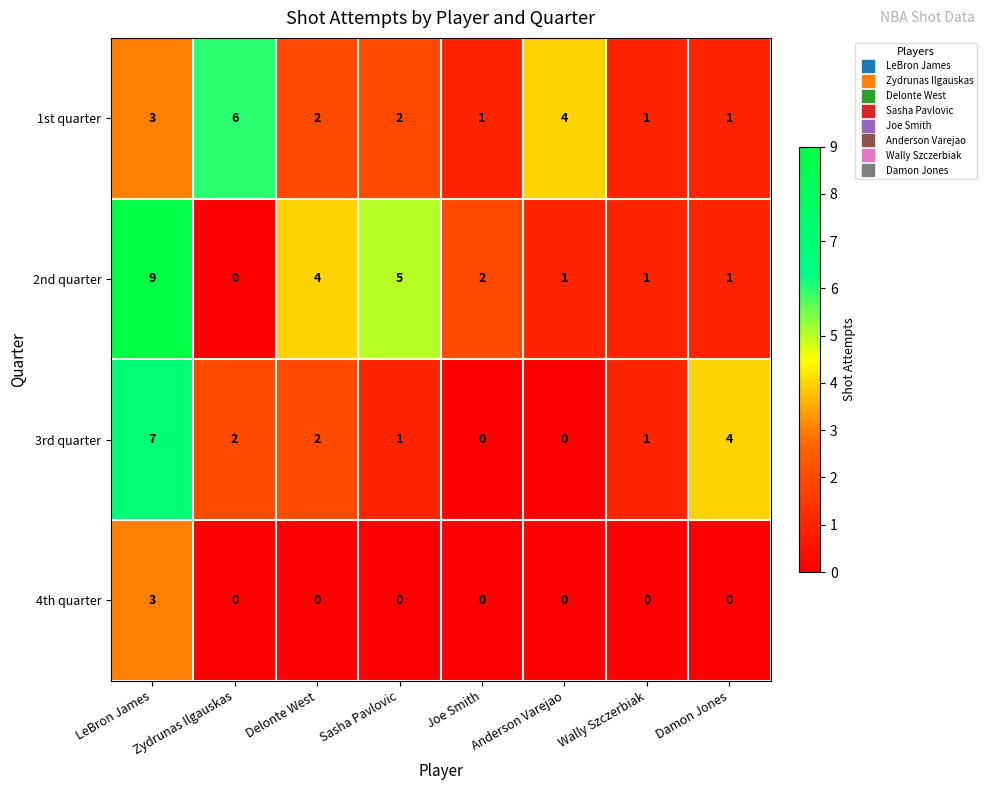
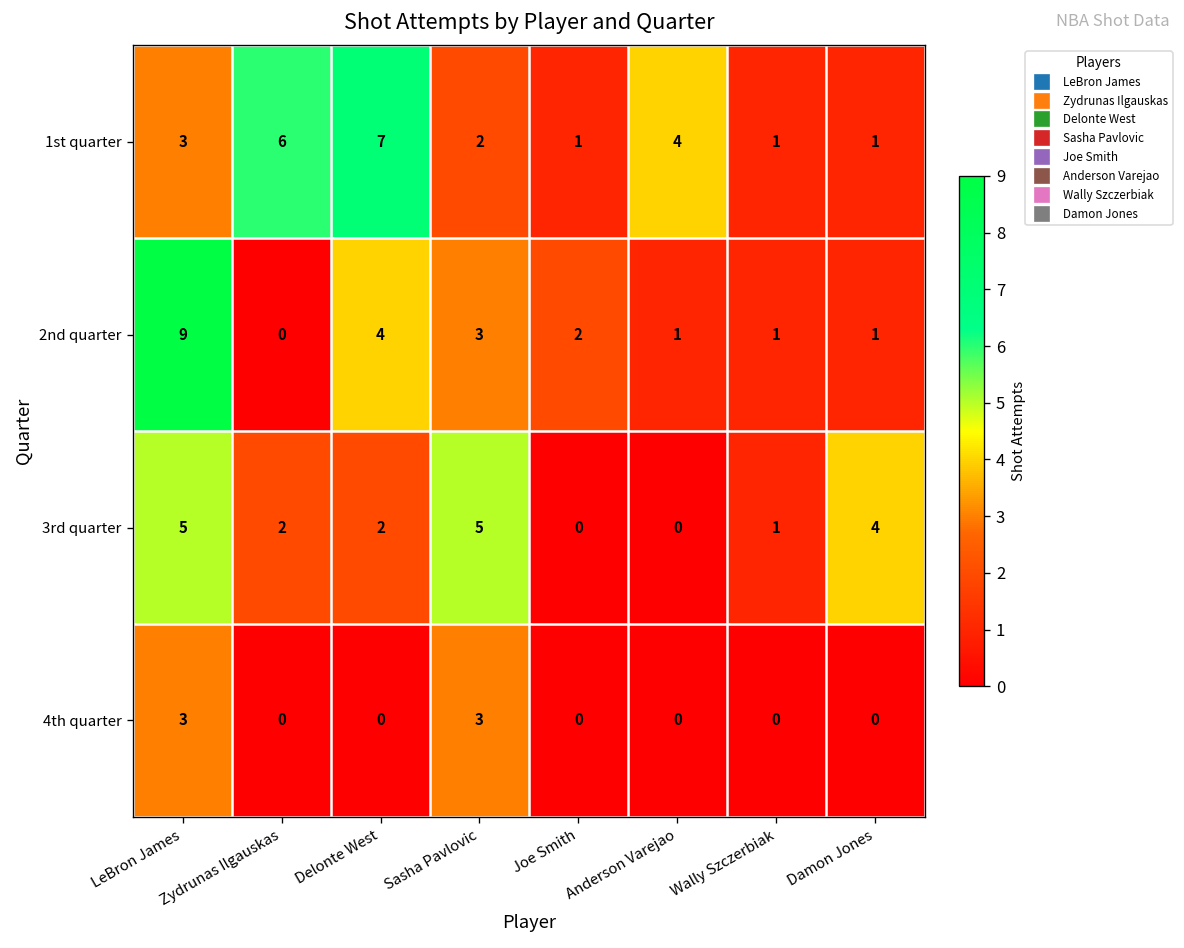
1st quarter, Delonte West: 2 -> 7
2nd quarter, Sasha Pavlovic: 5 -> 3
3rd quarter, LeBron James: 7 -> 5
3rd quarter, Sasha Pavlovic: 1 -> 5
4th quarter, Sasha Pavlovic: 0 -> 3
